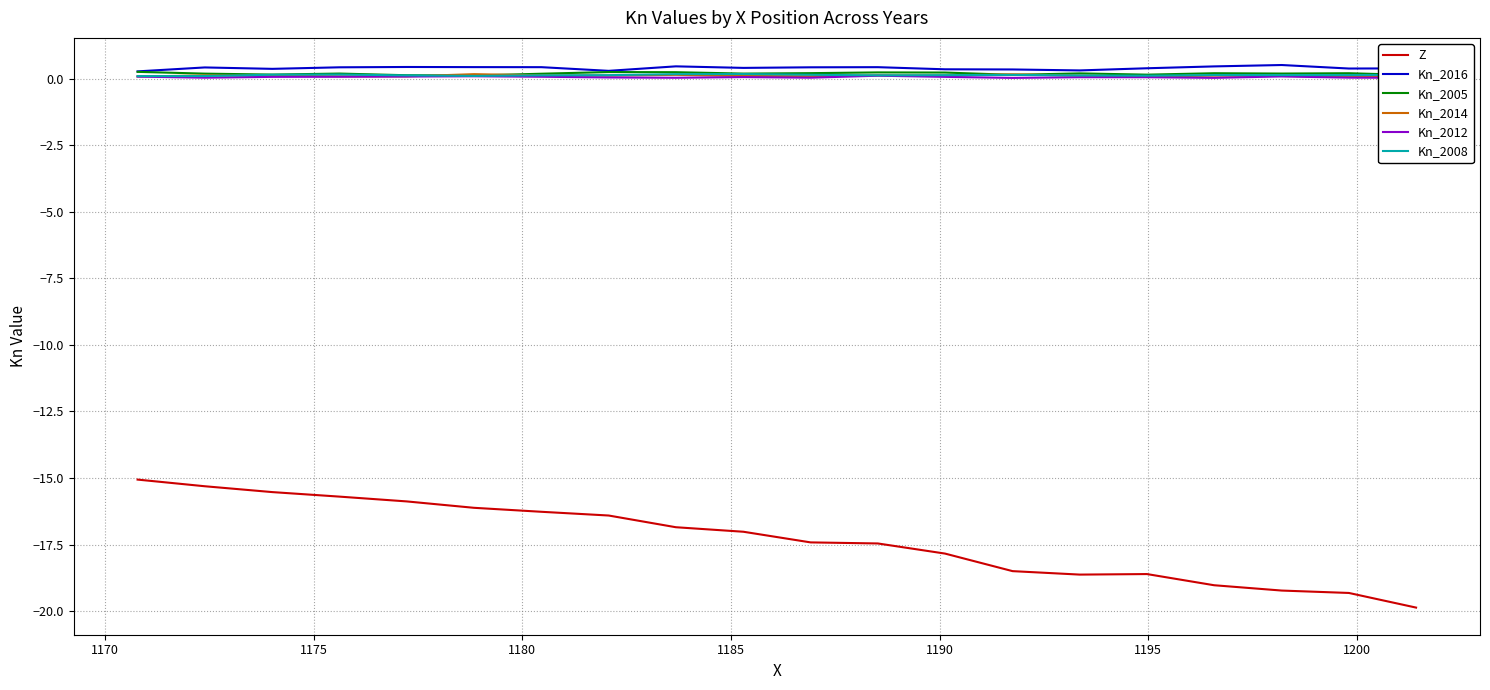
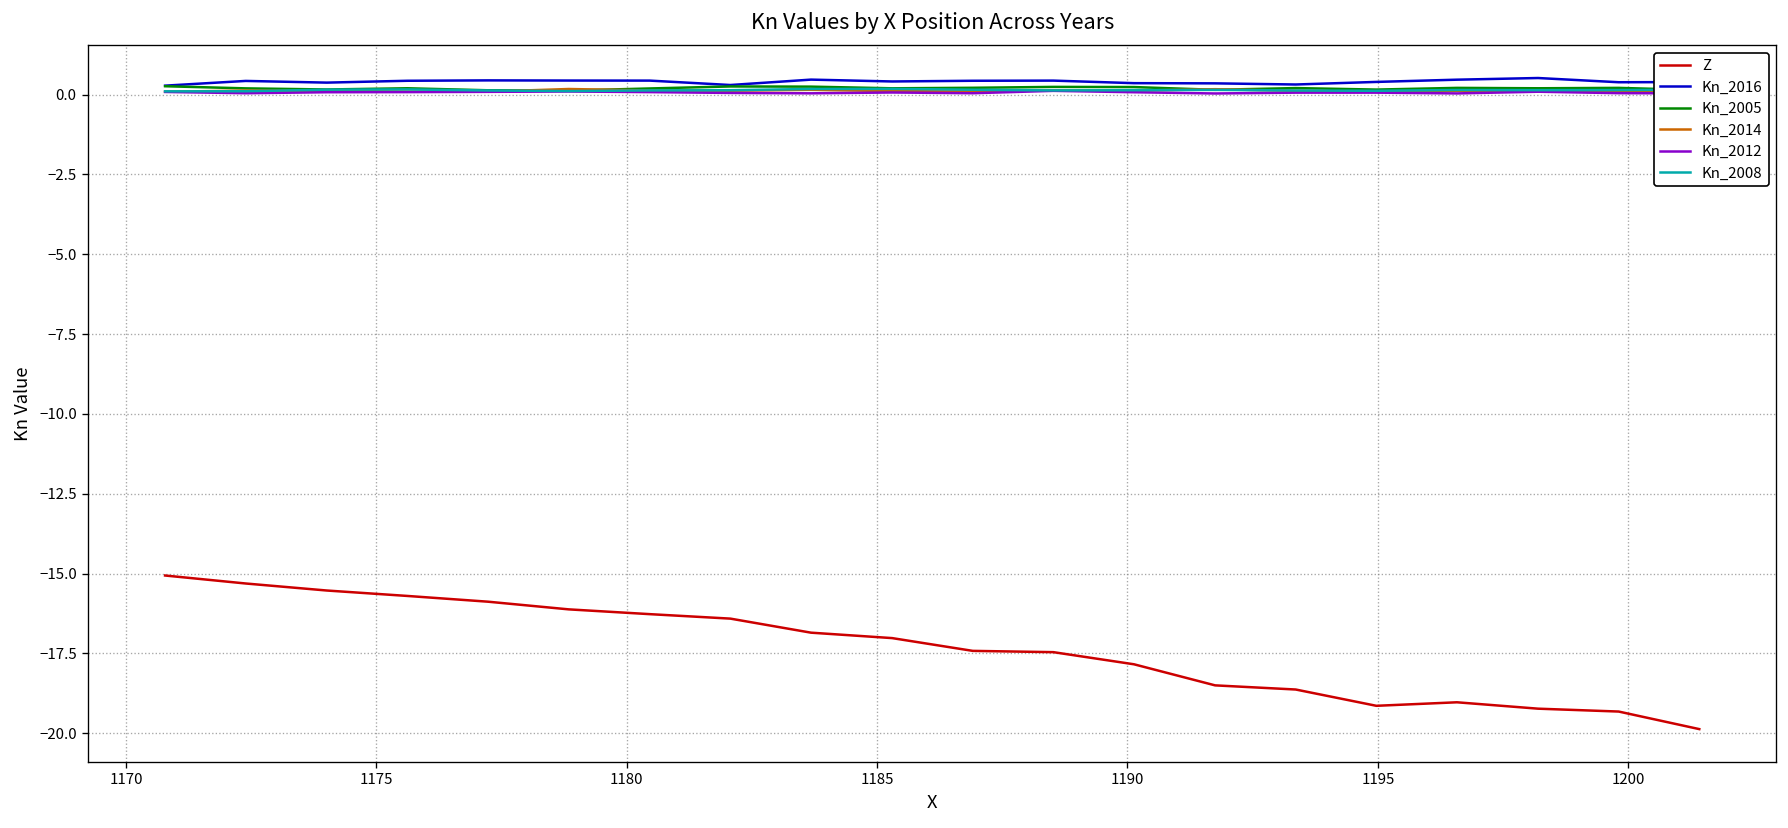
Z, 1195: -18.6 -> -19.1
